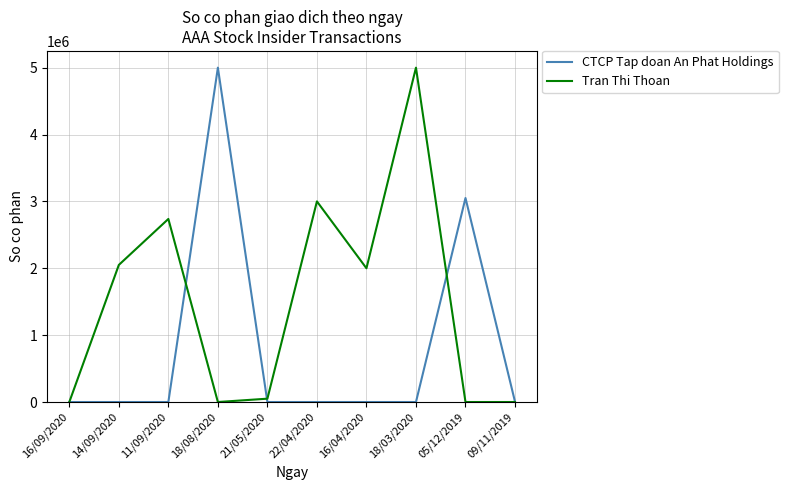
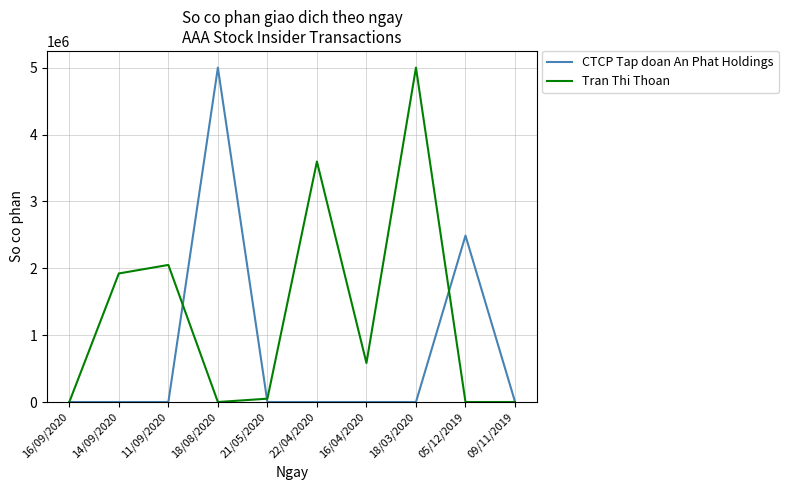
Tran Thi Thoan, 14/09/2020: 2100000 -> 1900000
Tran Thi Thoan, 11/09/2020: 2700000 -> 2100000
Tran Thi Thoan, 22/04/2020: 3000000 -> 3600000
Tran Thi Thoan, 16/04/2020: 2000000 -> 600000
CTCP Tap doan An Phat Holdings, 05/12/2019: 3100000 -> 2500000
